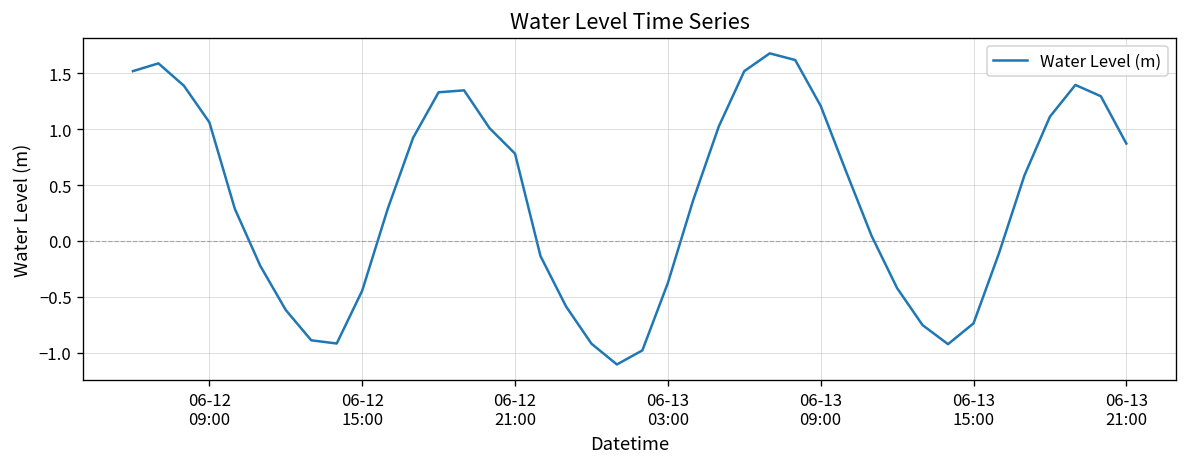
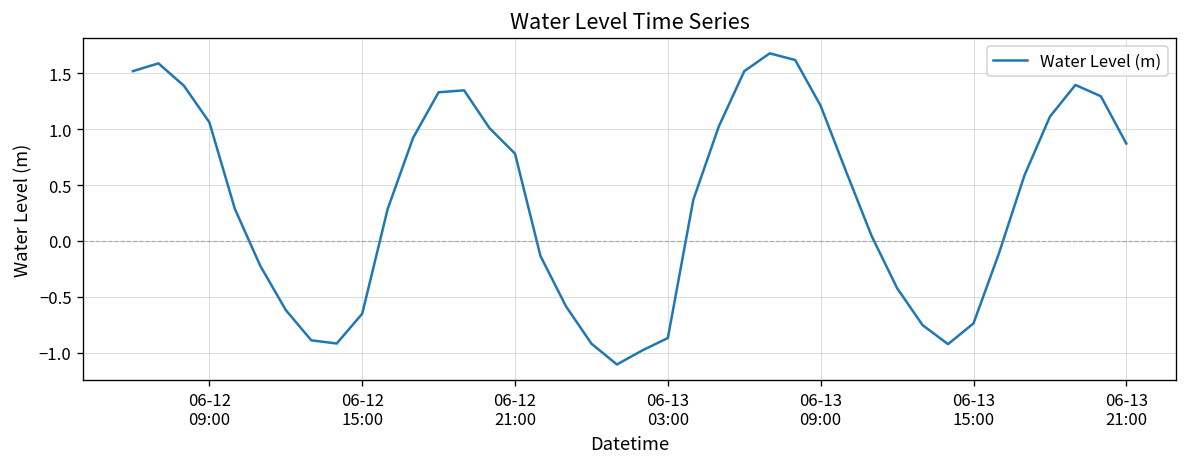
06-12 15:00: -0.4 -> -0.7
06-13 03:00: -0.4 -> -0.9
